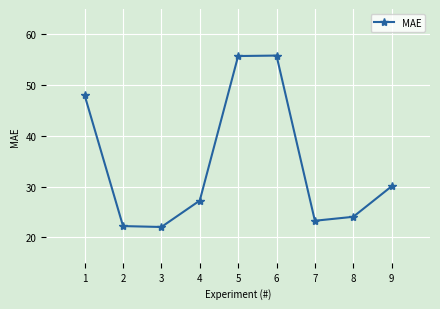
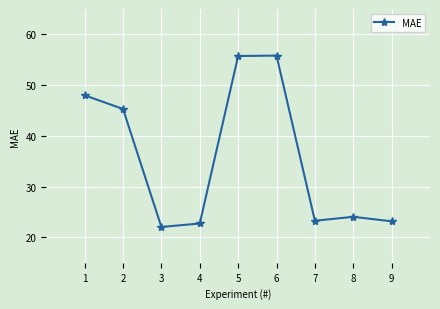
2: 22 -> 45
4: 27 -> 23
9: 30 -> 23
